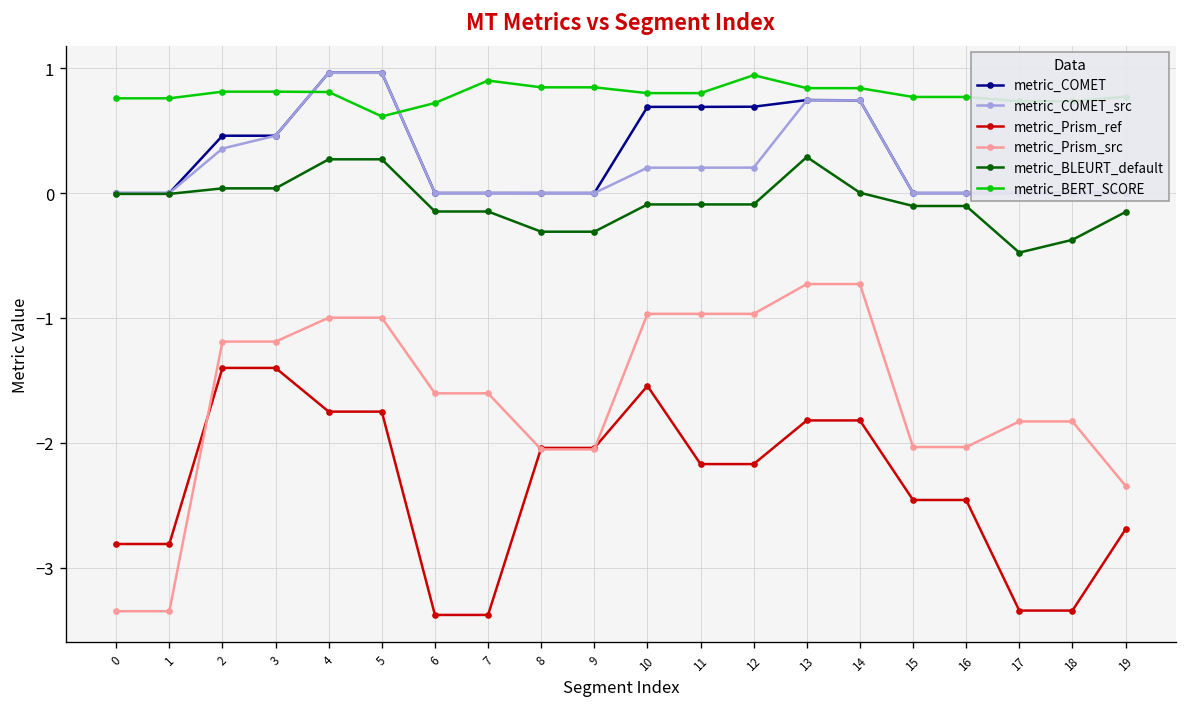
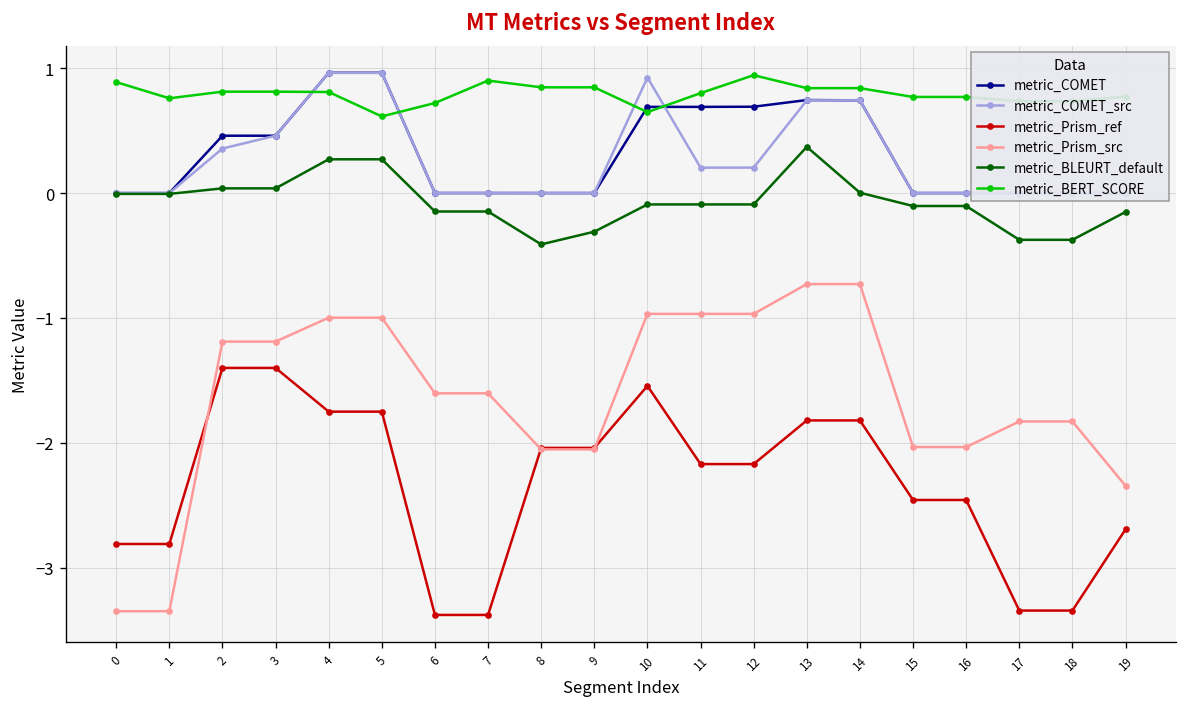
metric_BERT_SCORE, 0: 0.76 -> 0.89
metric_BLEURT_default, 8: -0.31 -> -0.41
metric_COMET_src, 10: 0.20 -> 0.93
metric_BERT_SCORE, 10: 0.80 -> 0.65
metric_BLEURT_default, 13: 0.29 -> 0.37
metric_BLEURT_default, 17: -0.48 -> -0.37
